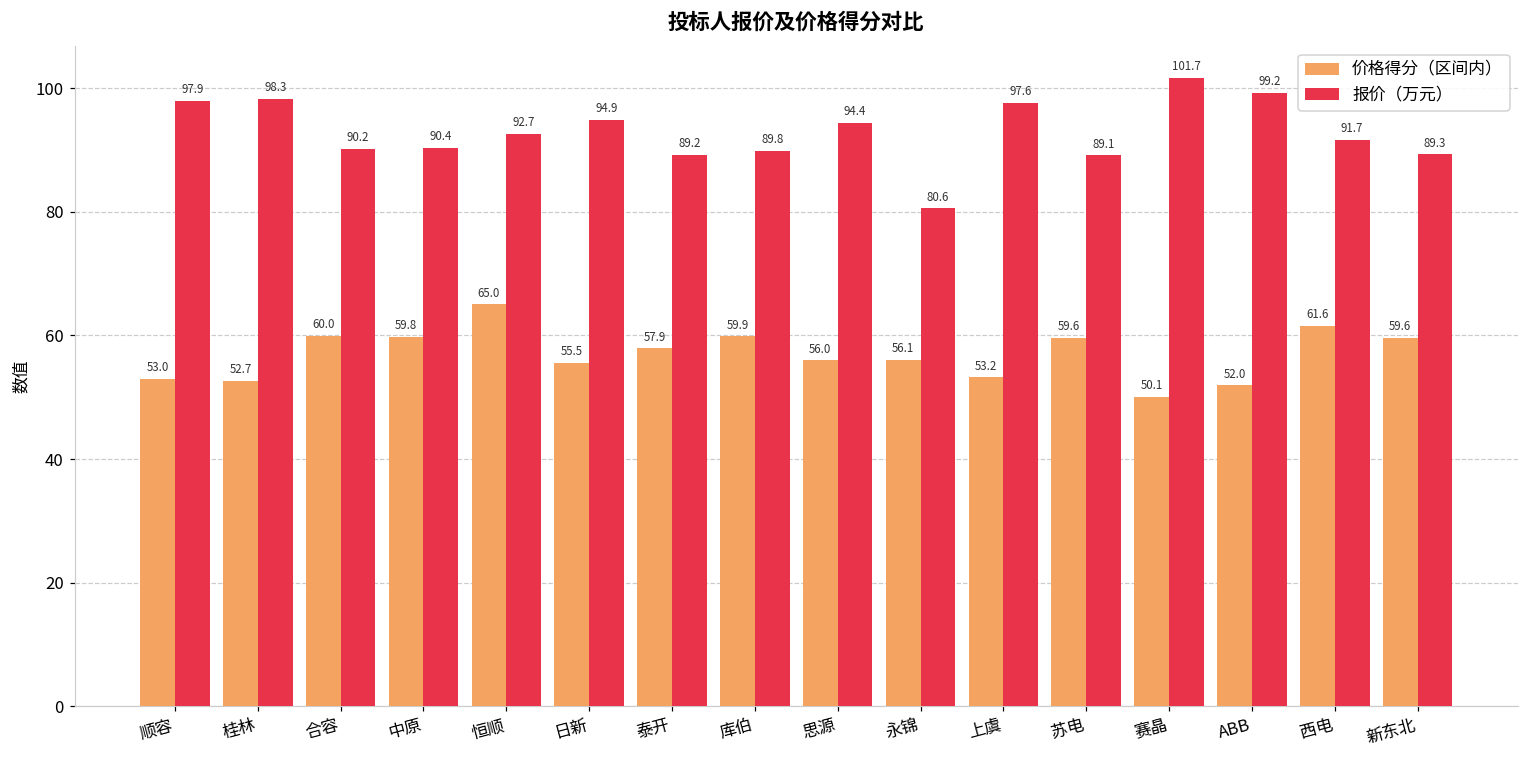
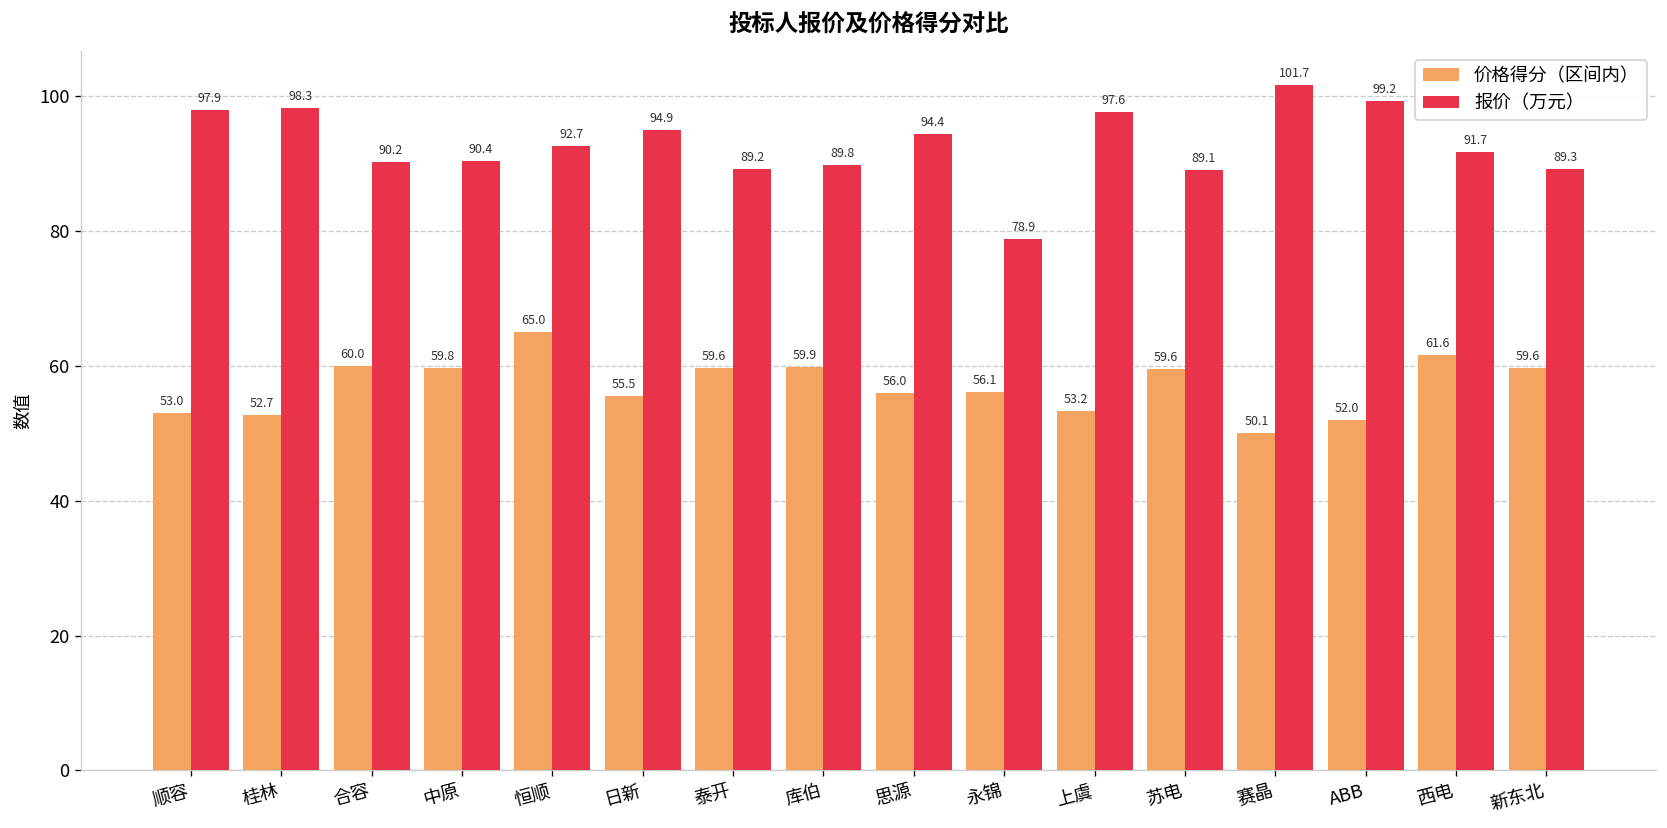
价格得分（区间内）, 泰开: 57.9 -> 59.6
报价（万元）, 永锦: 80.6 -> 78.9
